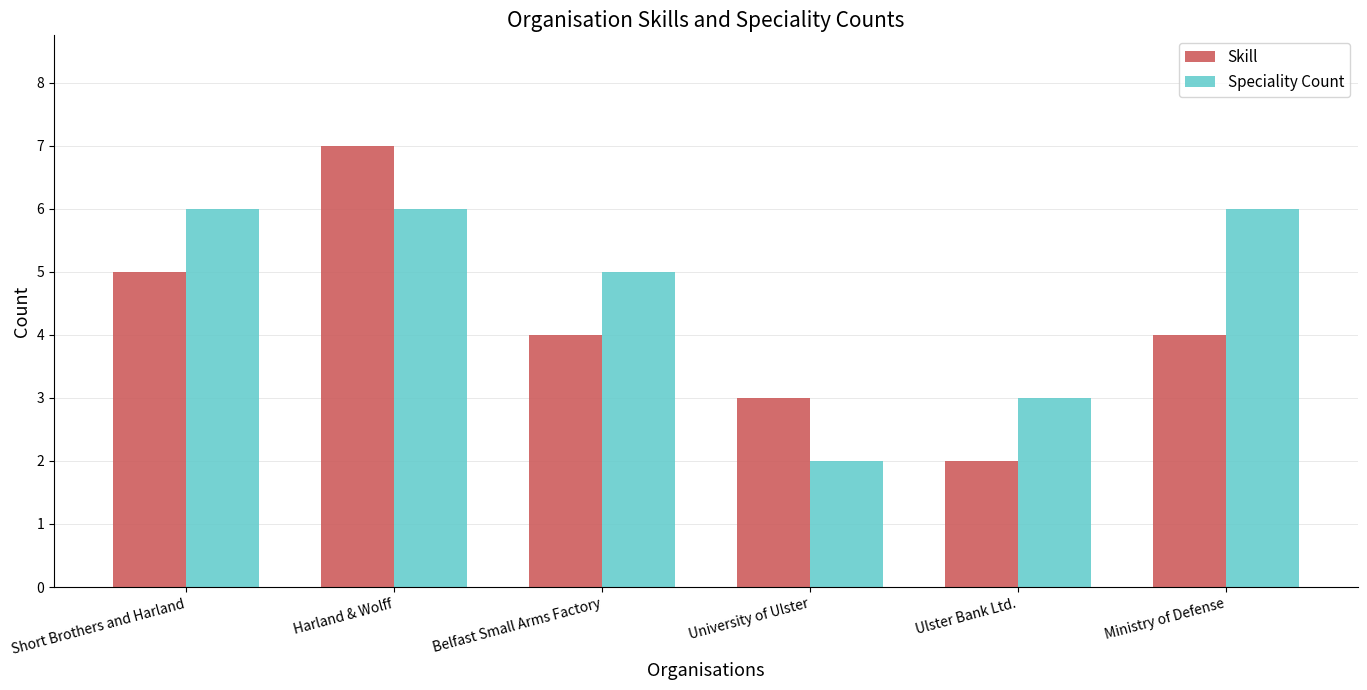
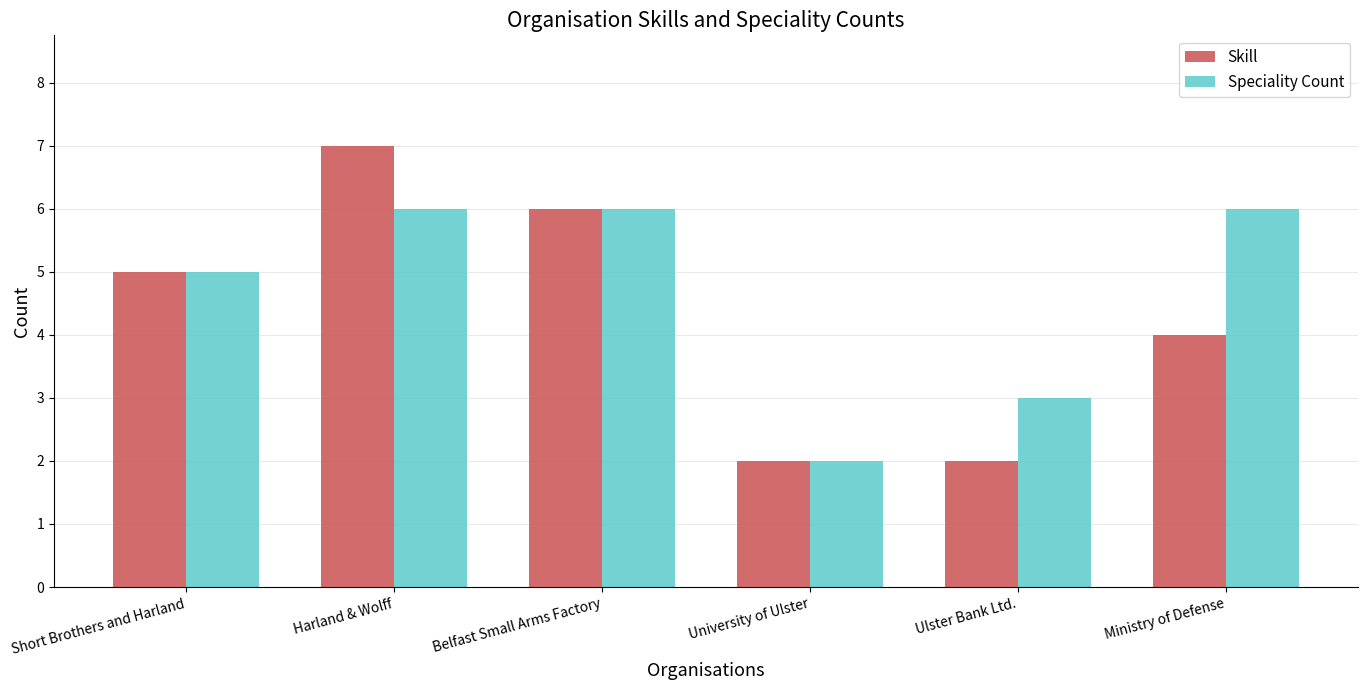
Speciality Count, Short Brothers and Harland: 6 -> 5
Skill, Belfast Small Arms Factory: 4 -> 6
Speciality Count, Belfast Small Arms Factory: 5 -> 6
Skill, University of Ulster: 3 -> 2
